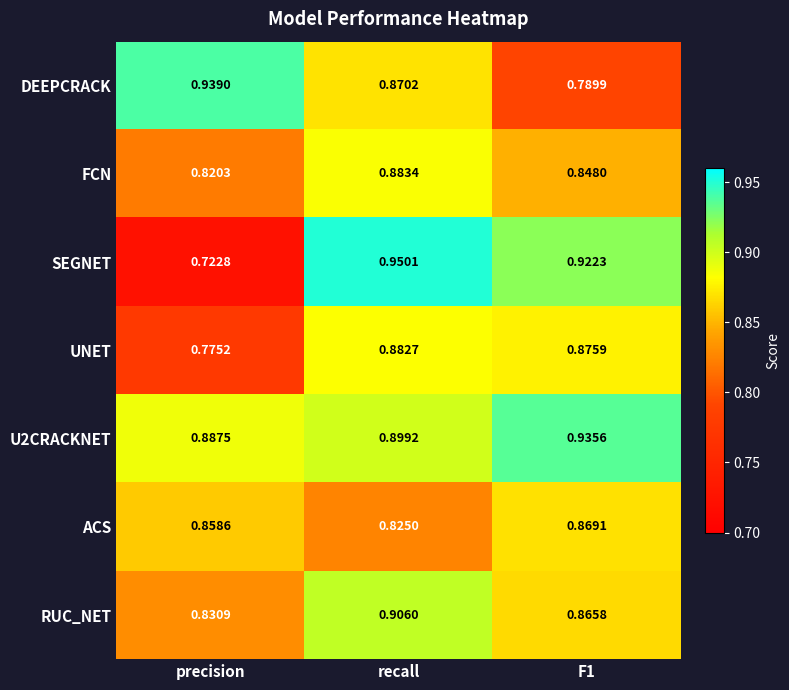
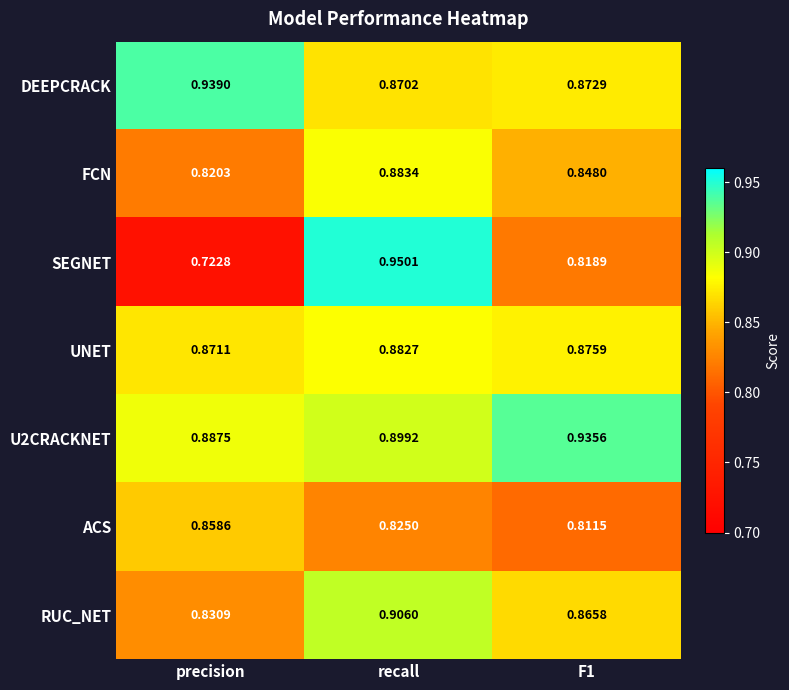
DEEPCRACK, F1: 0.7899 -> 0.8729
SEGNET, F1: 0.9223 -> 0.8189
UNET, precision: 0.7752 -> 0.8711
ACS, F1: 0.8691 -> 0.8115
